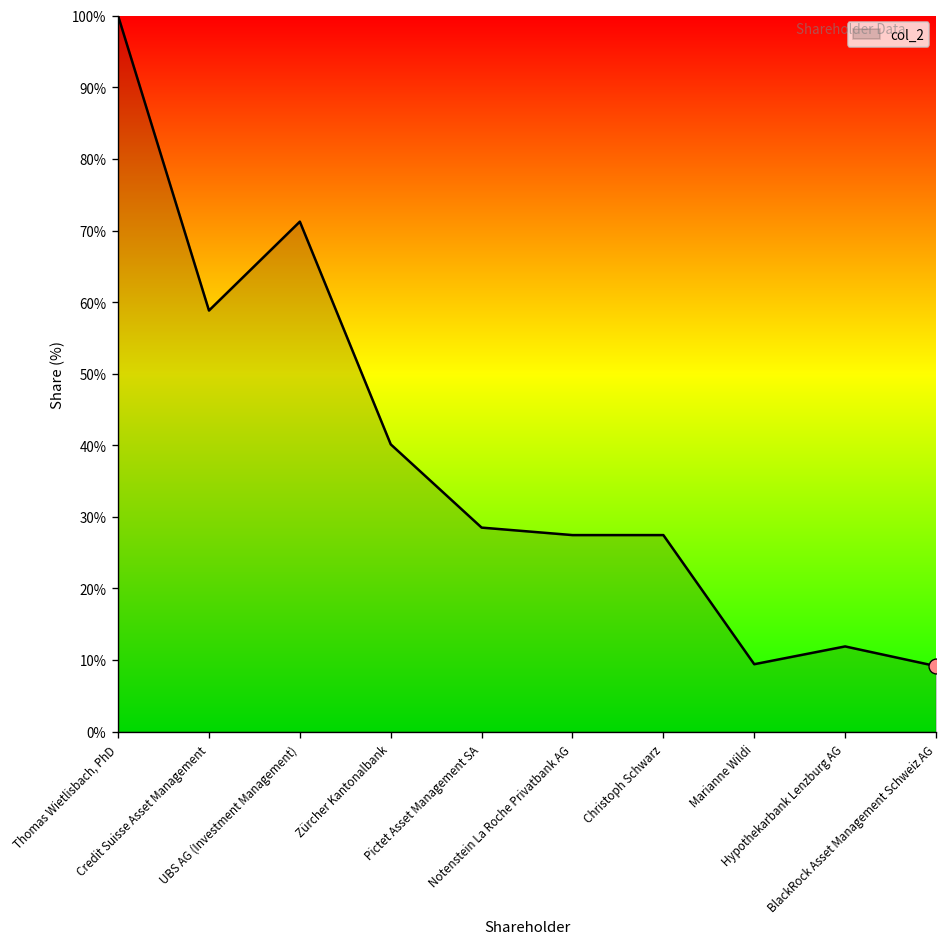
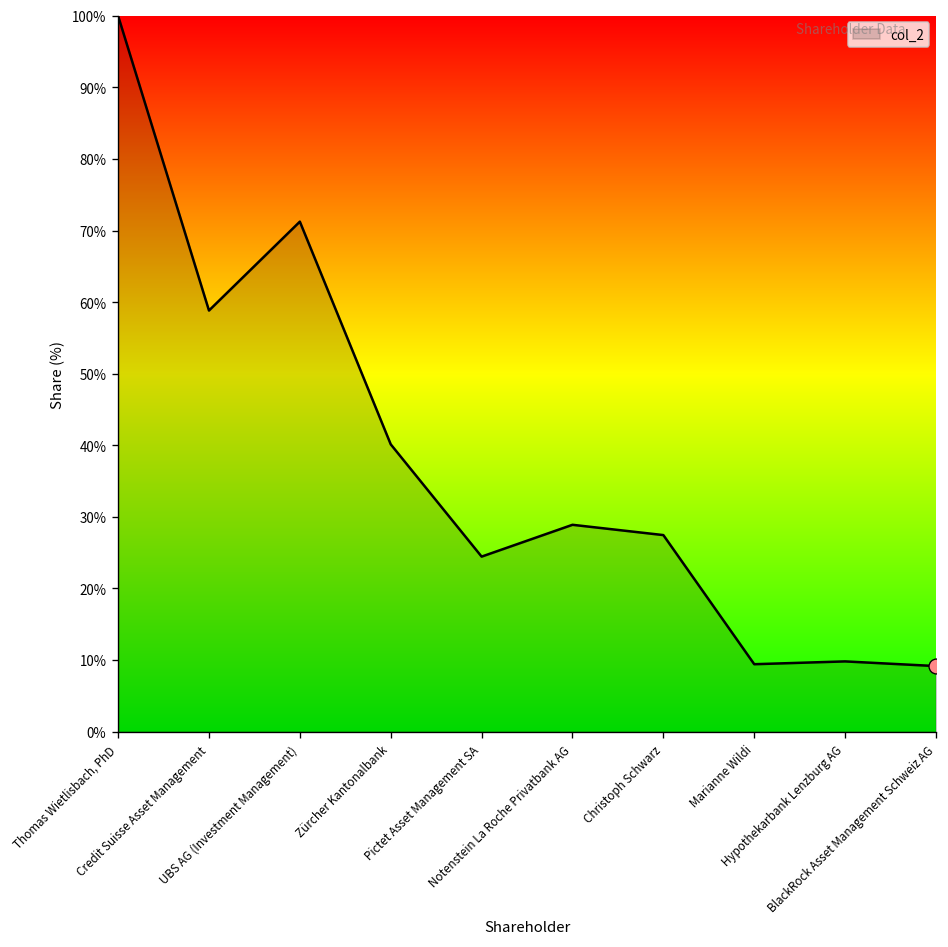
col_2, Pictet Asset Management SA: 28% -> 24%
col_2, Notenstein La Roche Privatbank AG: 27% -> 29%
col_2, Hypothekarbank Lenzburg AG: 12% -> 10%
